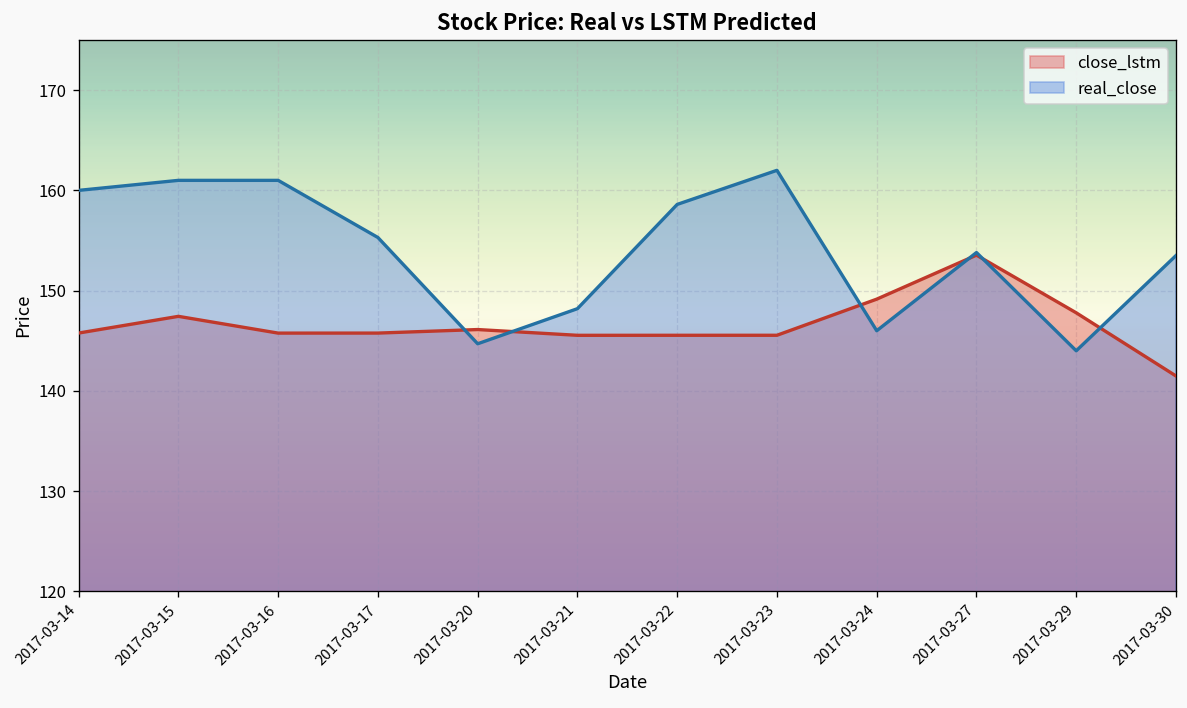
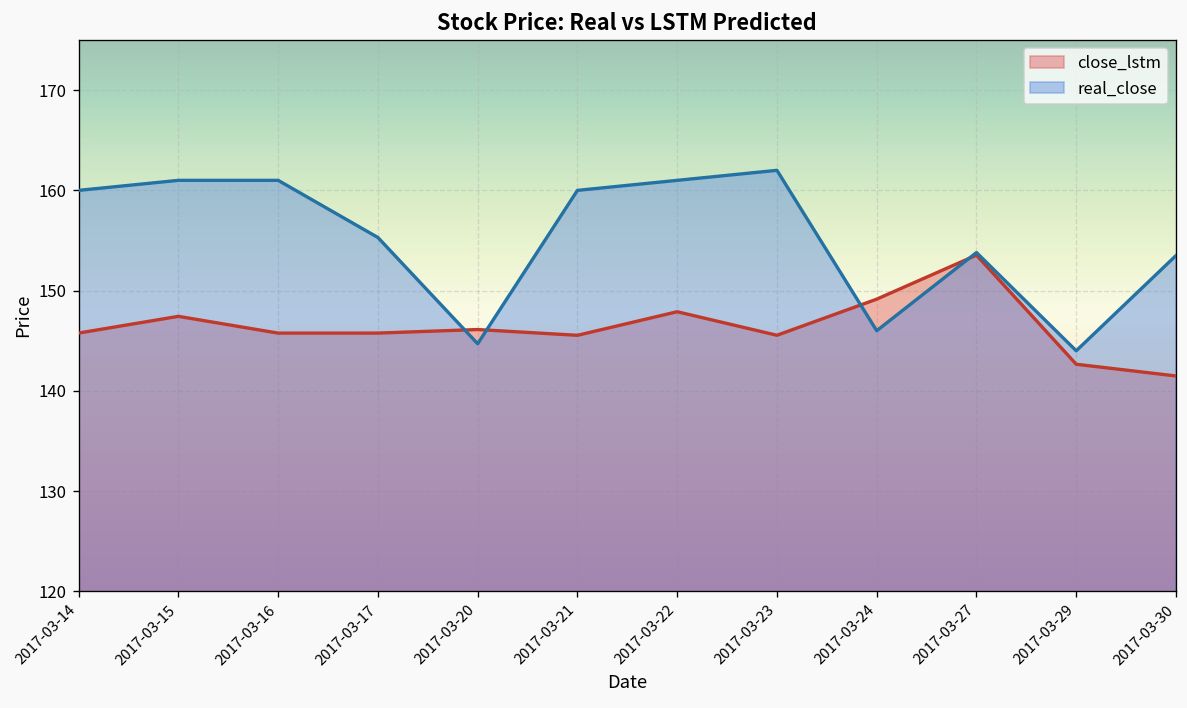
real_close, 2017-03-21: 148 -> 160
close_lstm, 2017-03-22: 146 -> 148
real_close, 2017-03-22: 159 -> 161
close_lstm, 2017-03-29: 148 -> 143
